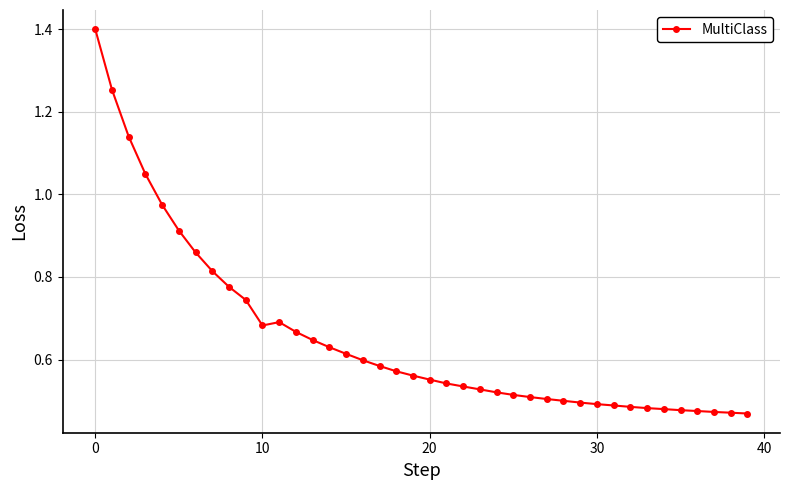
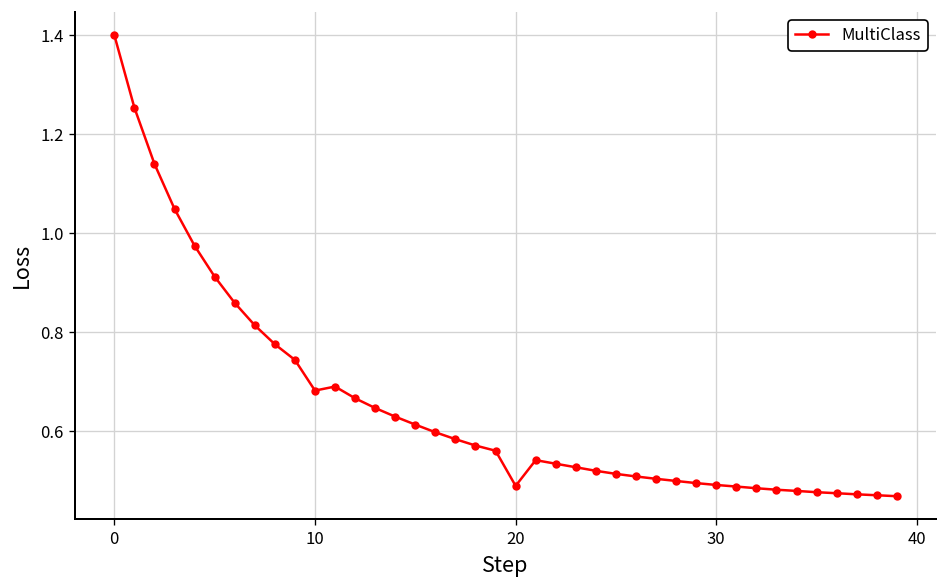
20: 0.55 -> 0.49
